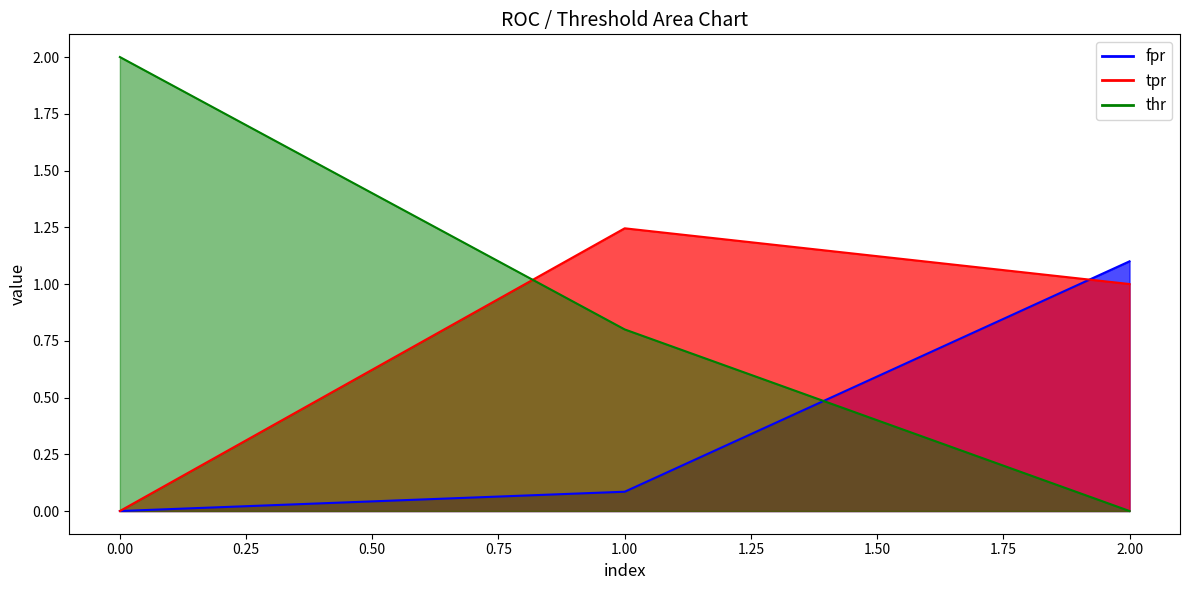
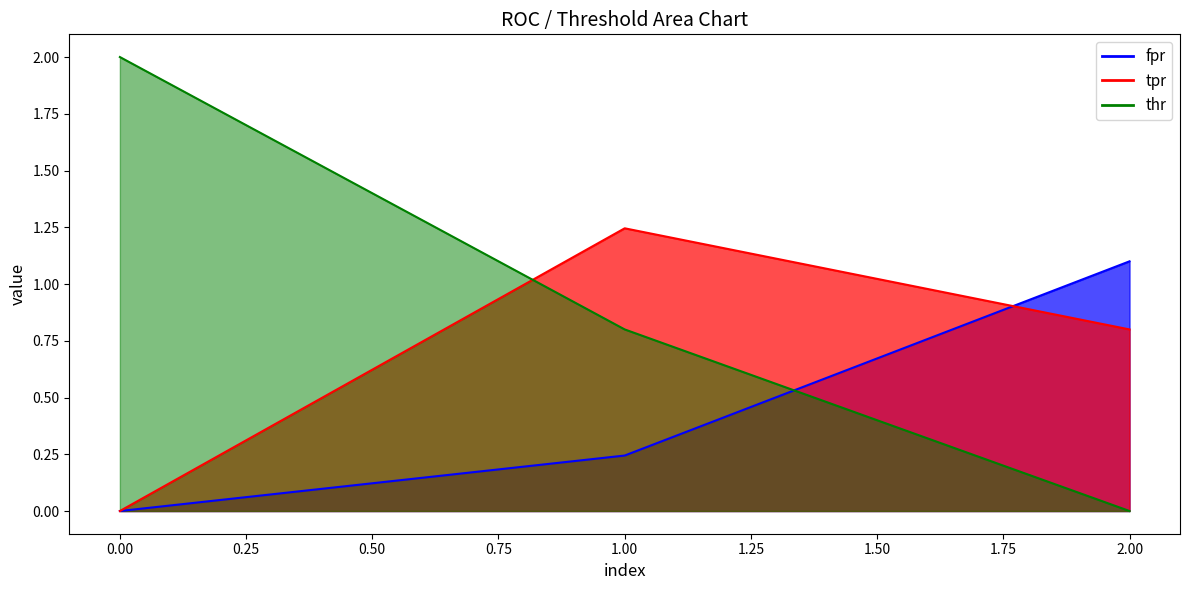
fpr, 1.00: 0.09 -> 0.24
tpr, 2.00: 1.0 -> 0.8
